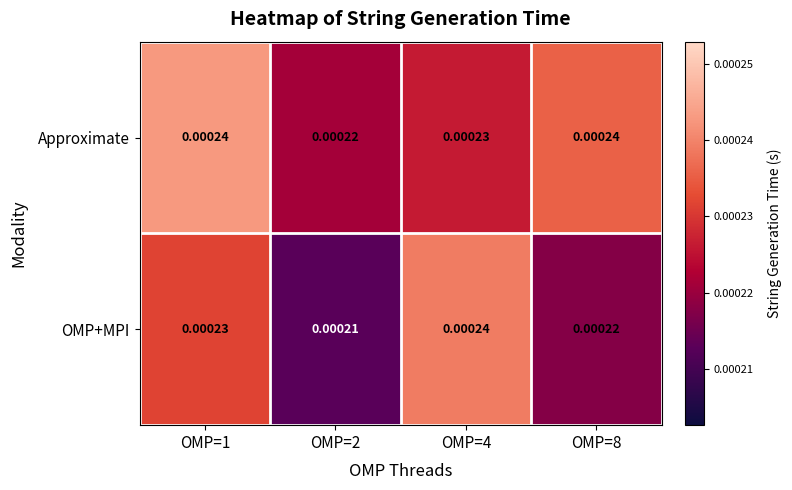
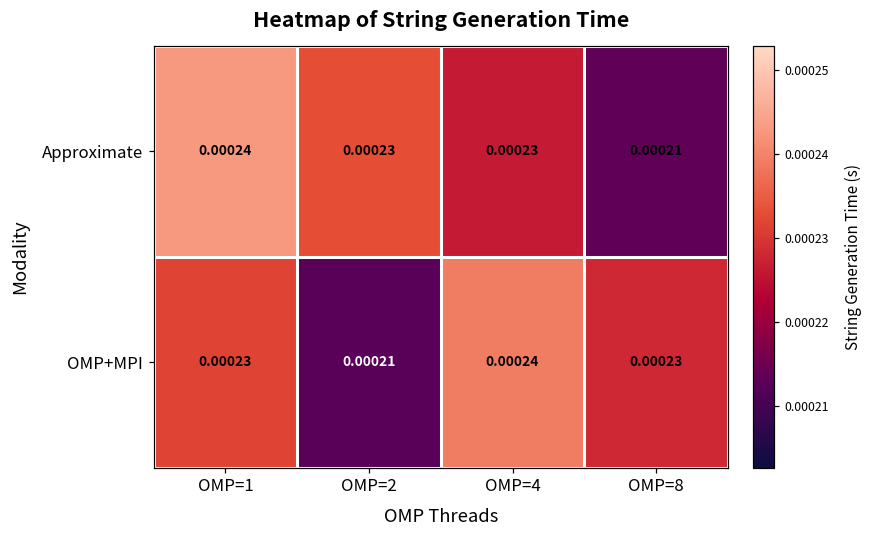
Approximate, OMP=2: 0.00022 -> 0.00023
Approximate, OMP=8: 0.00024 -> 0.00021
OMP+MPI, OMP=8: 0.00022 -> 0.00023
